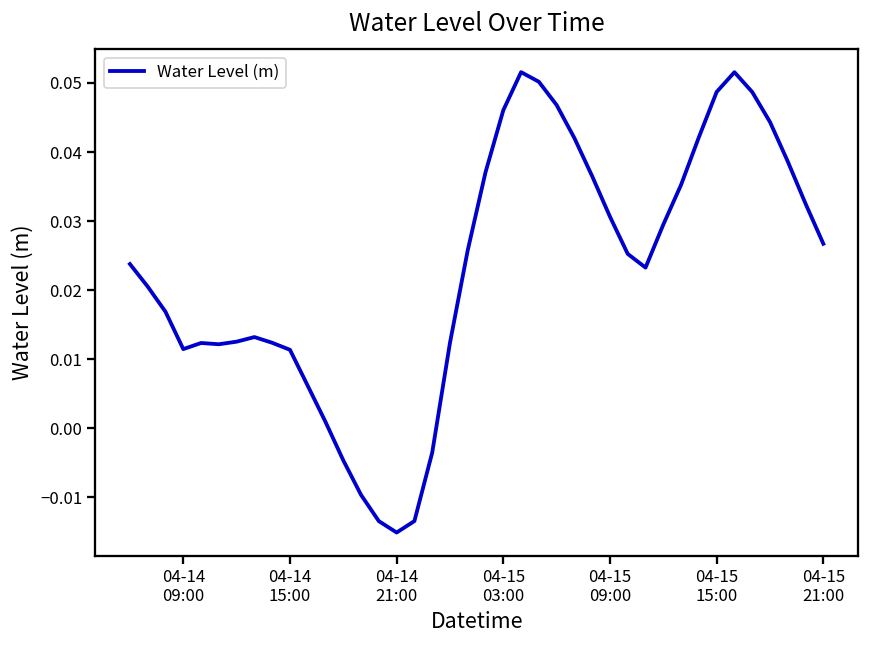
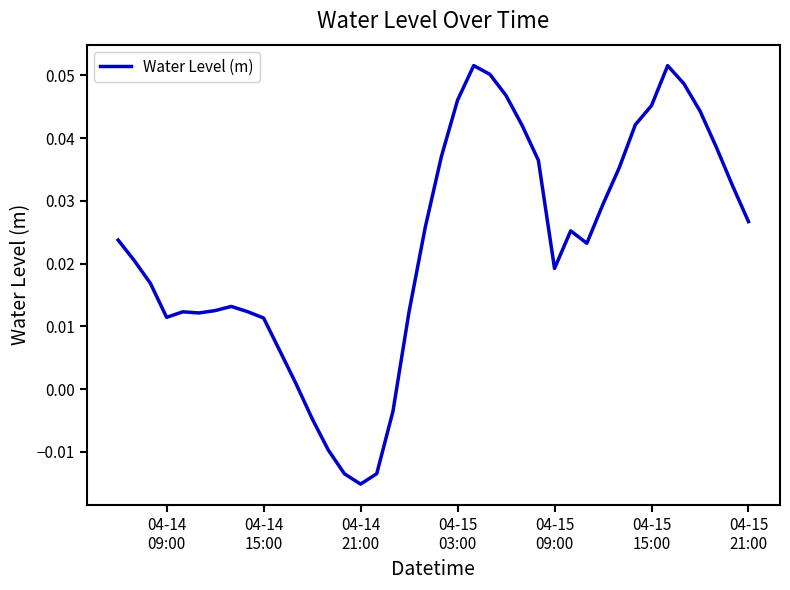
04-15 09:00: 0.031 -> 0.019
04-15 15:00: 0.049 -> 0.045
